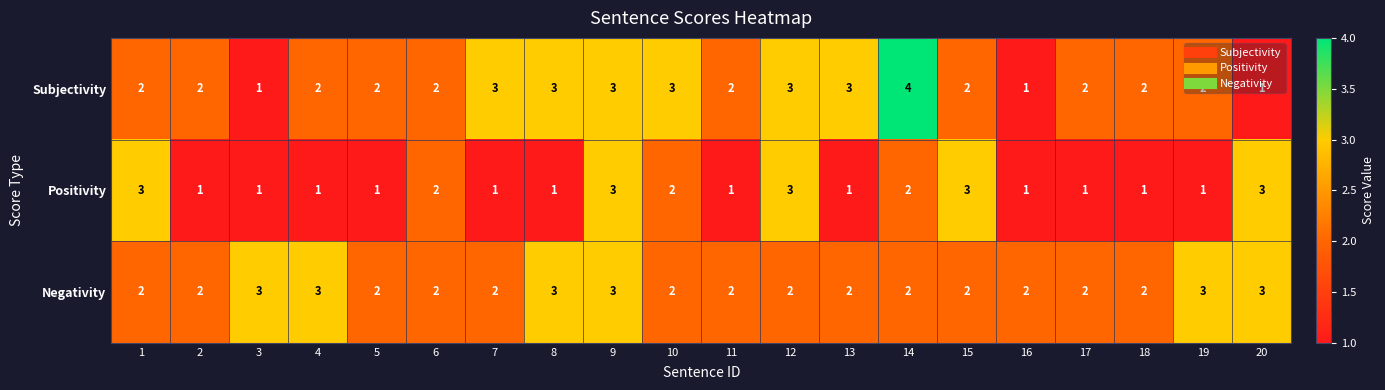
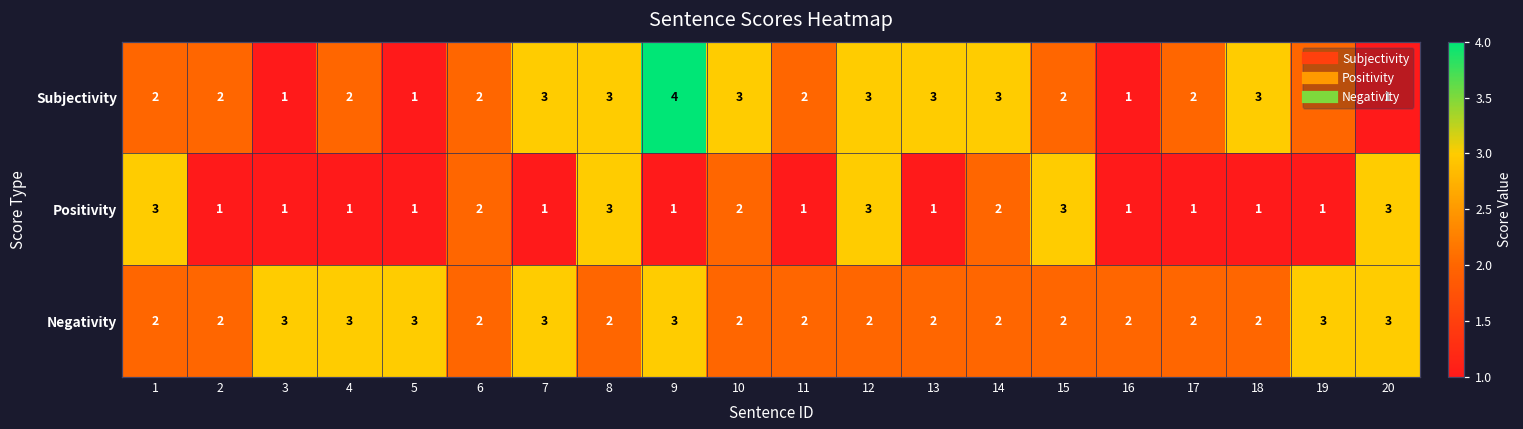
Subjectivity, 5: 2 -> 1
Subjectivity, 9: 3 -> 4
Subjectivity, 14: 4 -> 3
Subjectivity, 18: 2 -> 3
Positivity, 8: 1 -> 3
Positivity, 9: 3 -> 1
Negativity, 5: 2 -> 3
Negativity, 7: 2 -> 3
Negativity, 8: 3 -> 2
